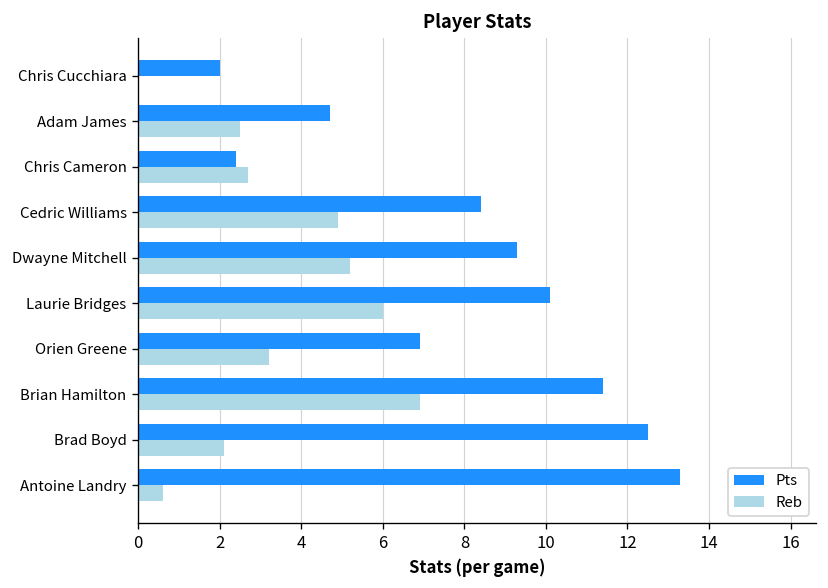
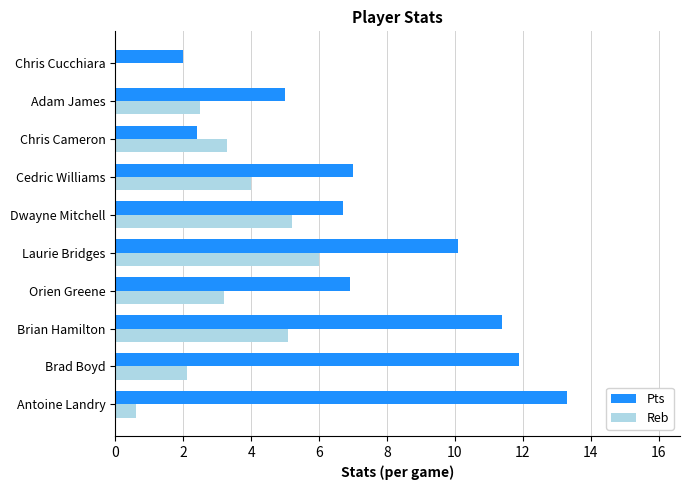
Pts, Adam James: 4.7 -> 5.0
Reb, Chris Cameron: 2.7 -> 3.3
Pts, Cedric Williams: 8.4 -> 7.0
Reb, Cedric Williams: 4.9 -> 4.0
Pts, Dwayne Mitchell: 9.3 -> 6.7
Reb, Brian Hamilton: 6.9 -> 5.1
Pts, Brad Boyd: 12.5 -> 11.9
